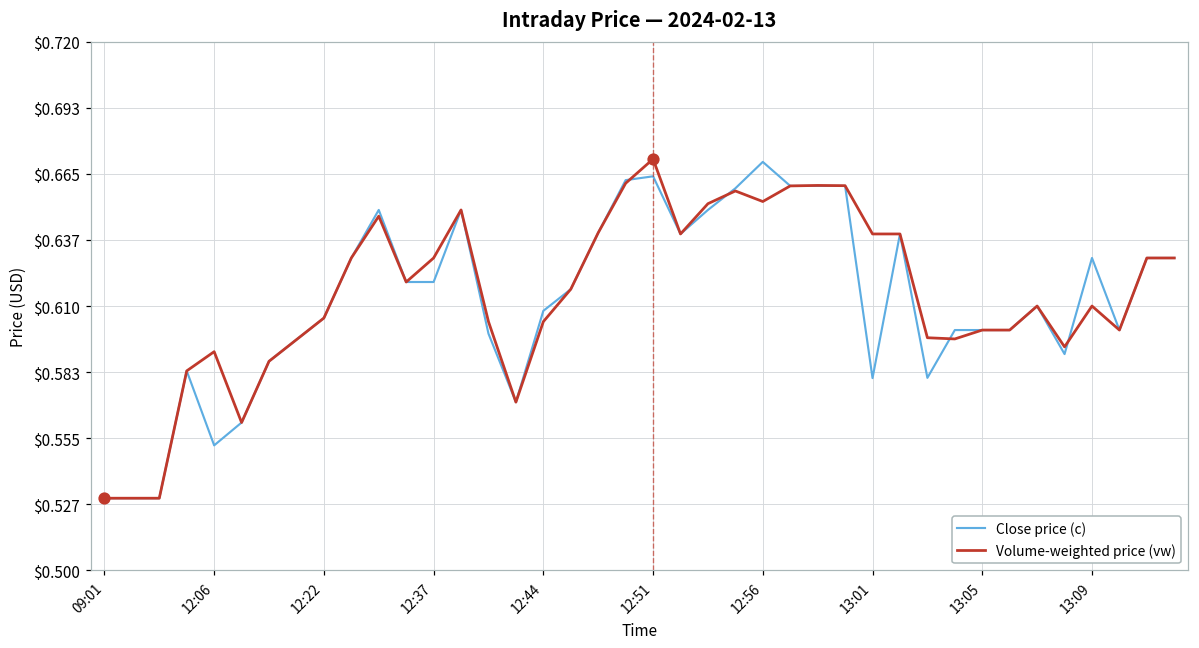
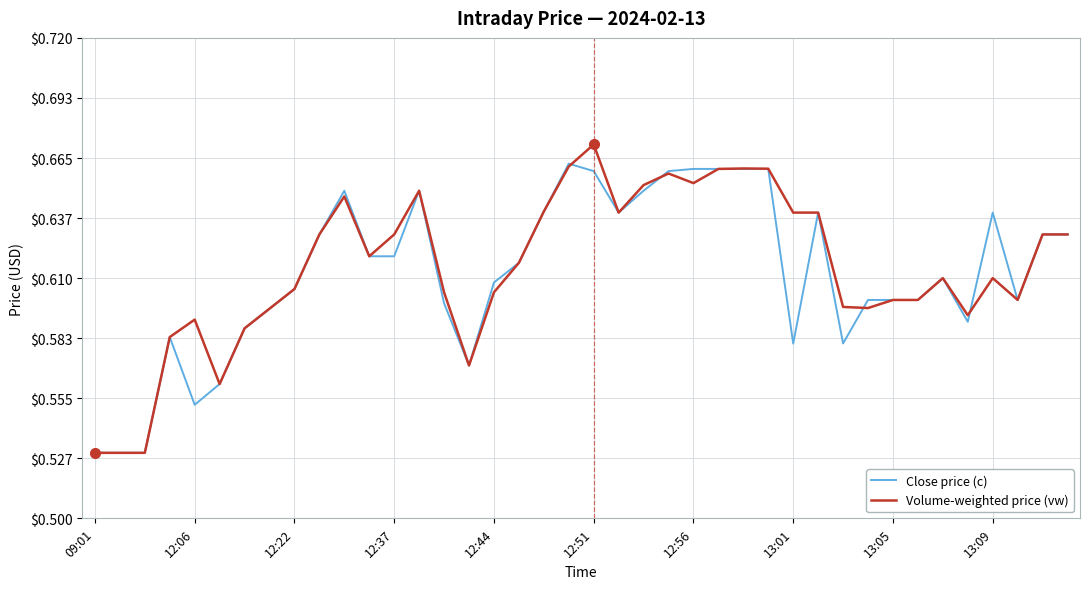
Close price (c), 12:51: $0.664 -> $0.659
Close price (c), 12:56: $0.67 -> $0.66
Close price (c), 13:09: $0.63 -> $0.64
